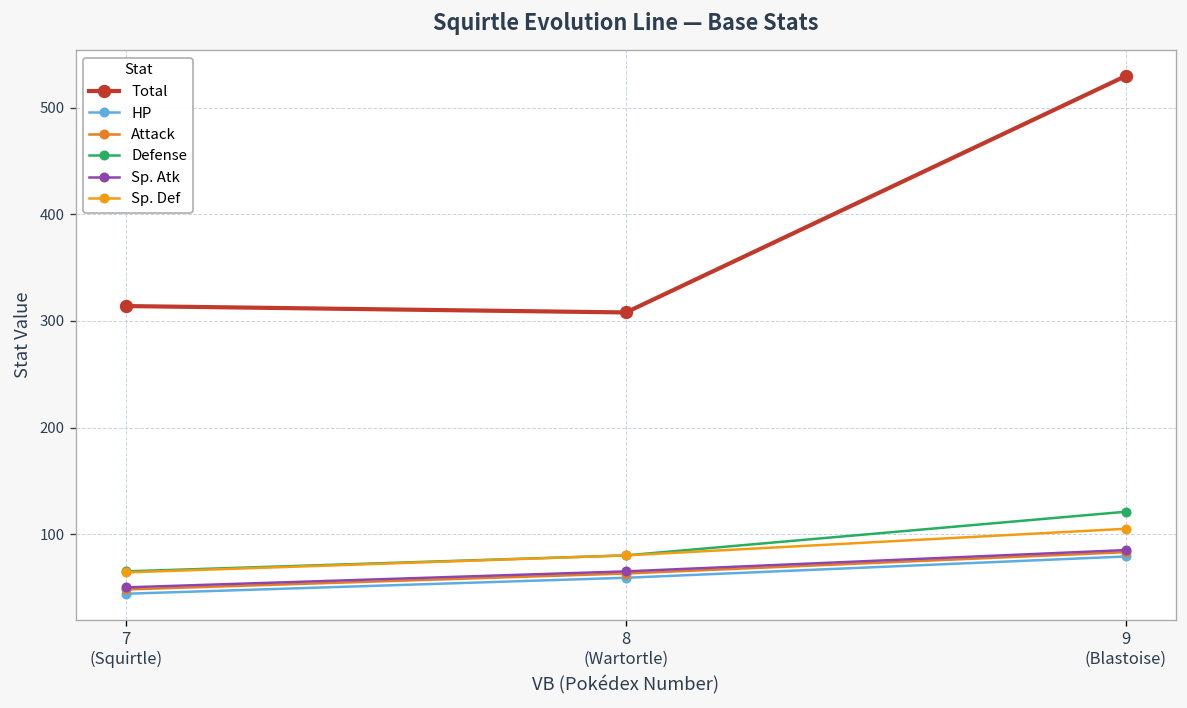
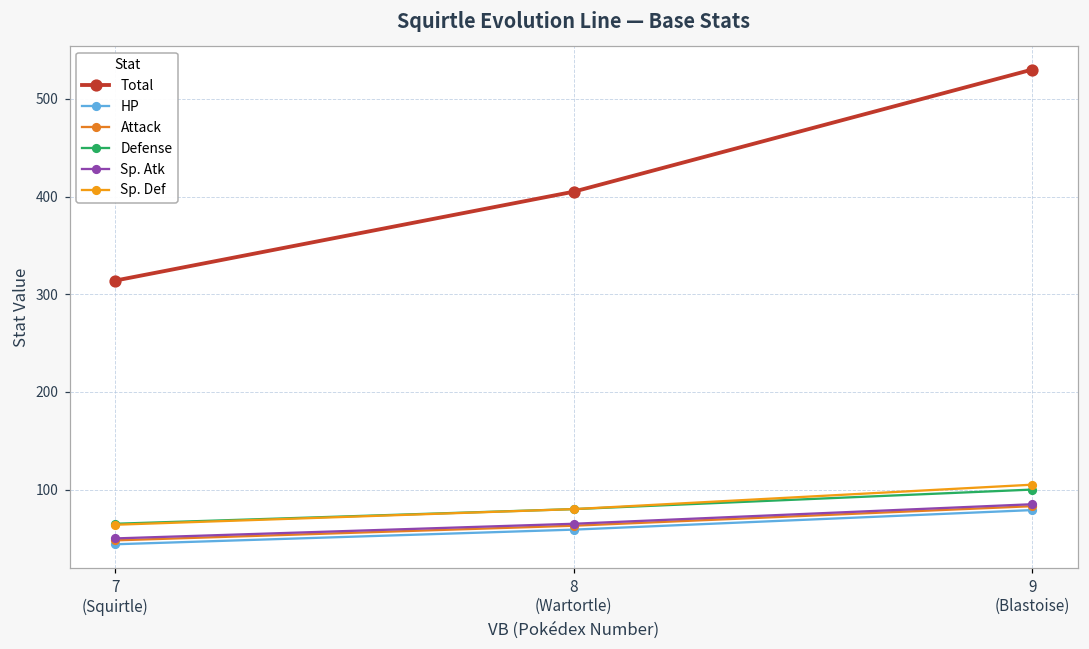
Total, 8 (Wartortle): 310 -> 410
Defense, 9 (Blastoise): 120 -> 100
